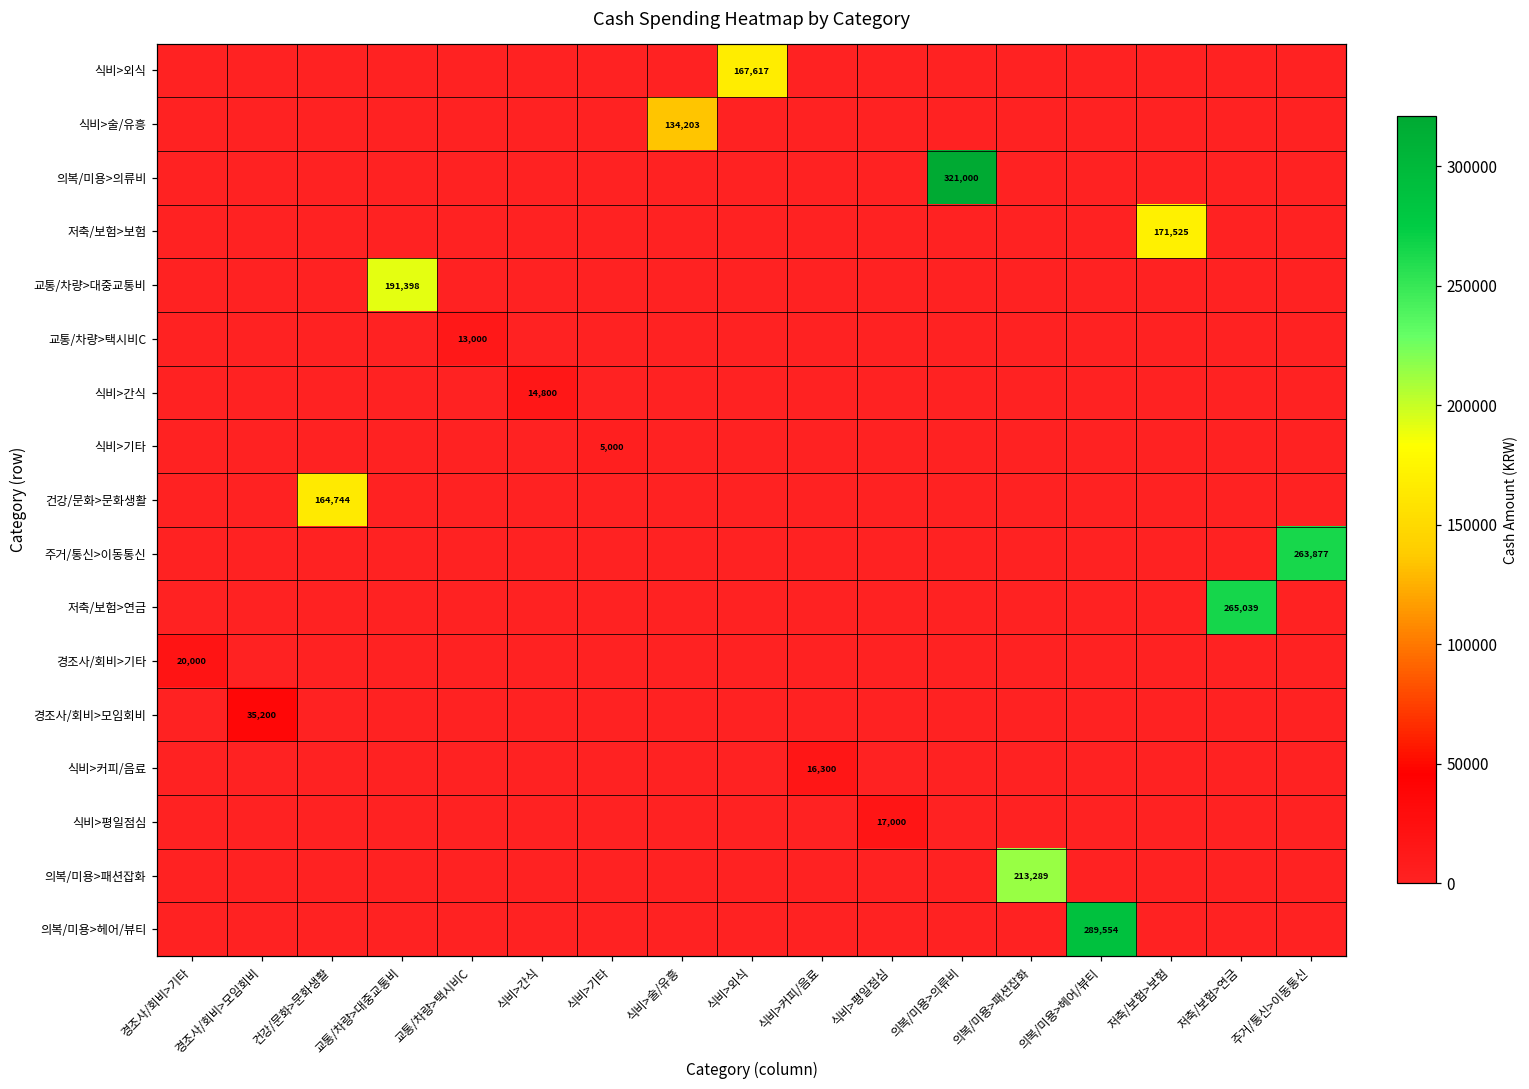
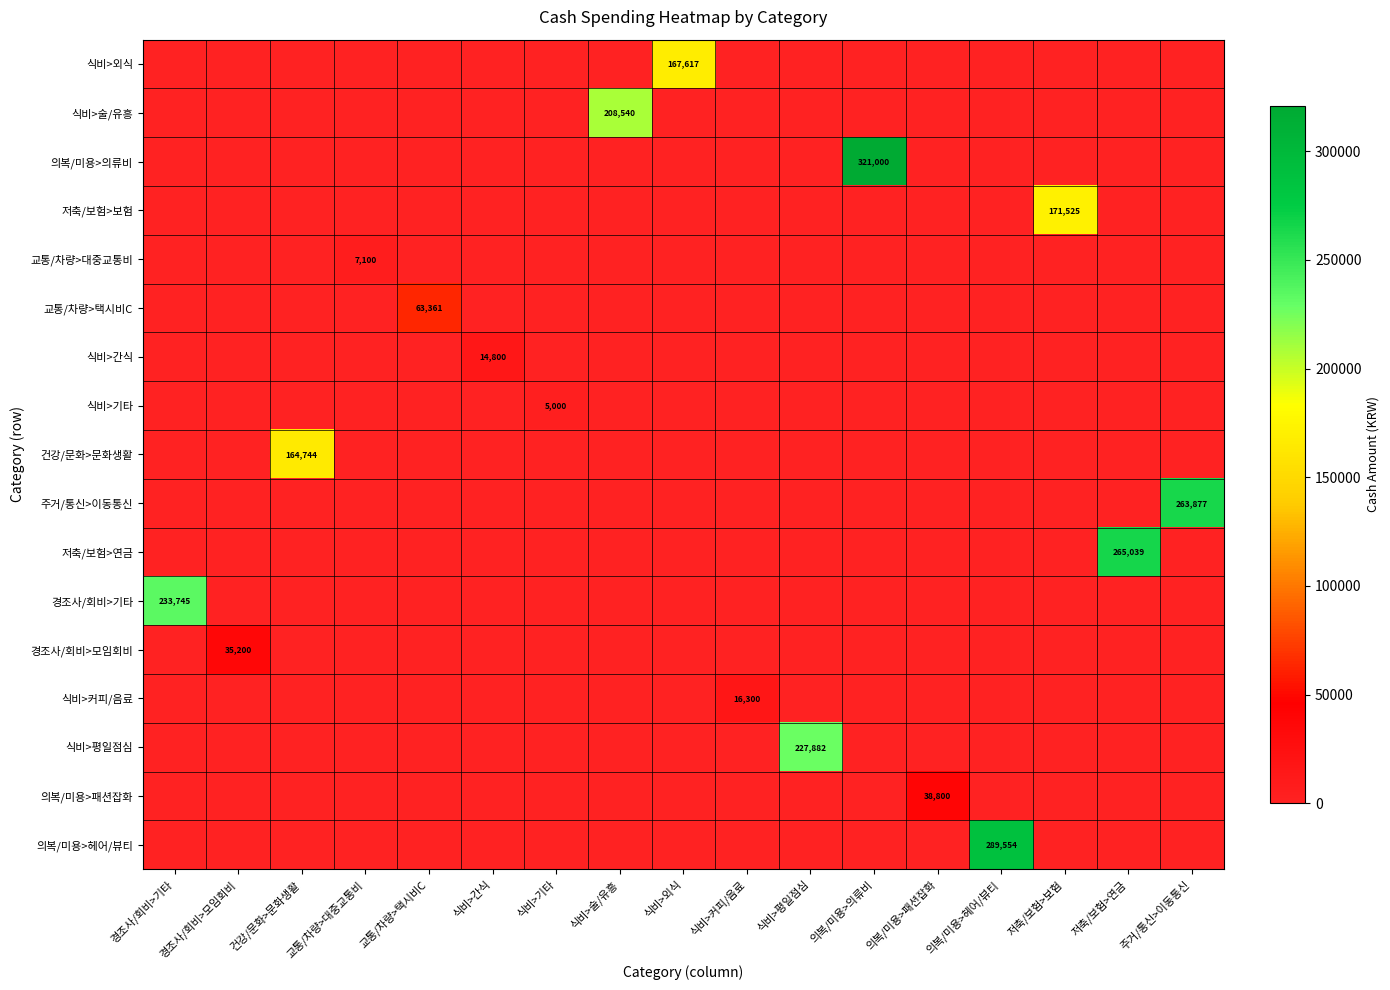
식비>술/유흥, 식비>술/유흥: 134,203 -> 208,540
교통/차량>대중교통비, 교통/차량>대중교통비: 191,398 -> 7,100
교통/차량>택시비C, 교통/차량>택시비C: 13,000 -> 63,361
경조사/회비>기타, 경조사/회비>기타: 20,000 -> 233,745
식비>평일점심, 식비>평일점심: 17,000 -> 227,882
의복/미용>패션잡화, 의복/미용>패션잡화: 213,289 -> 38,800
